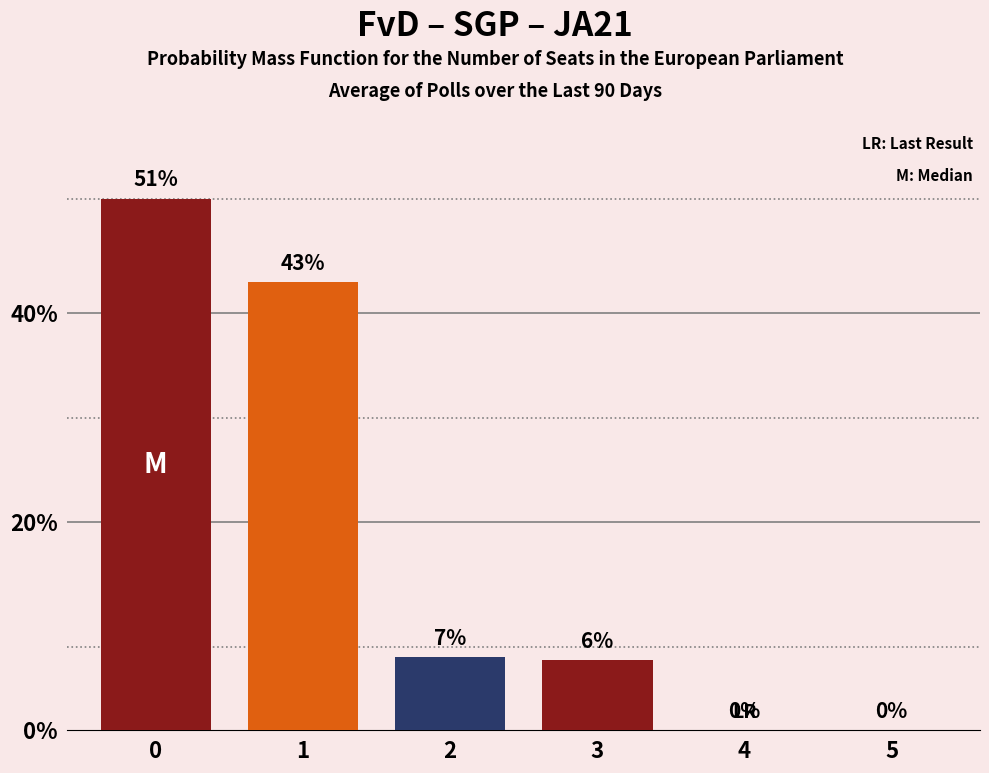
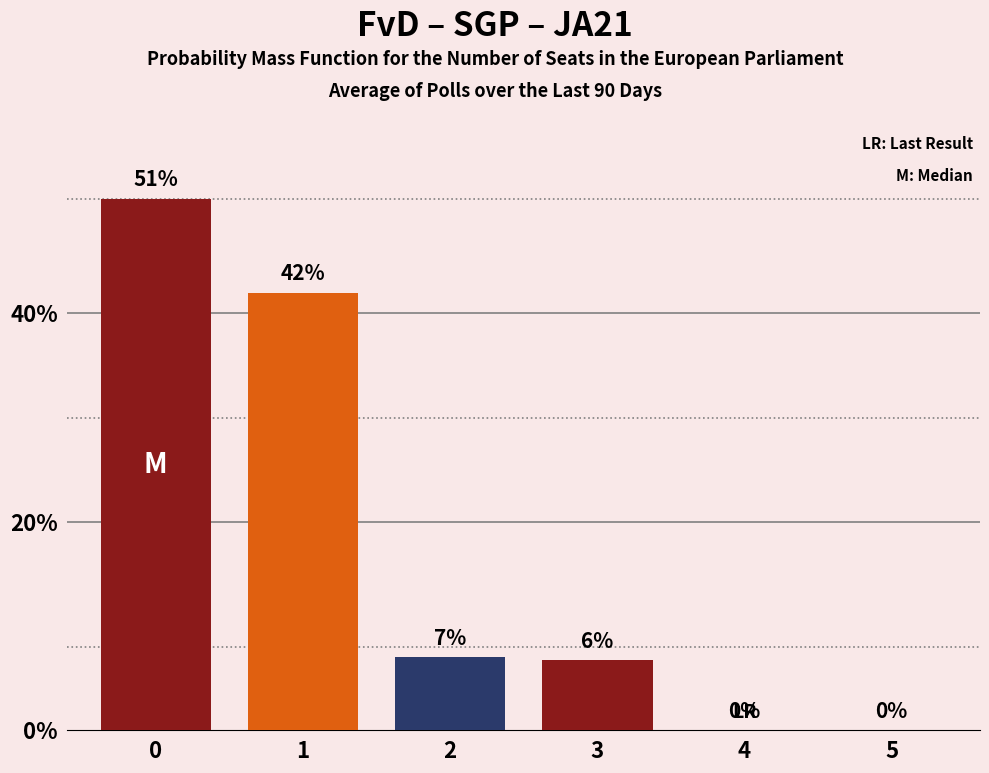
1: 43% -> 42%
